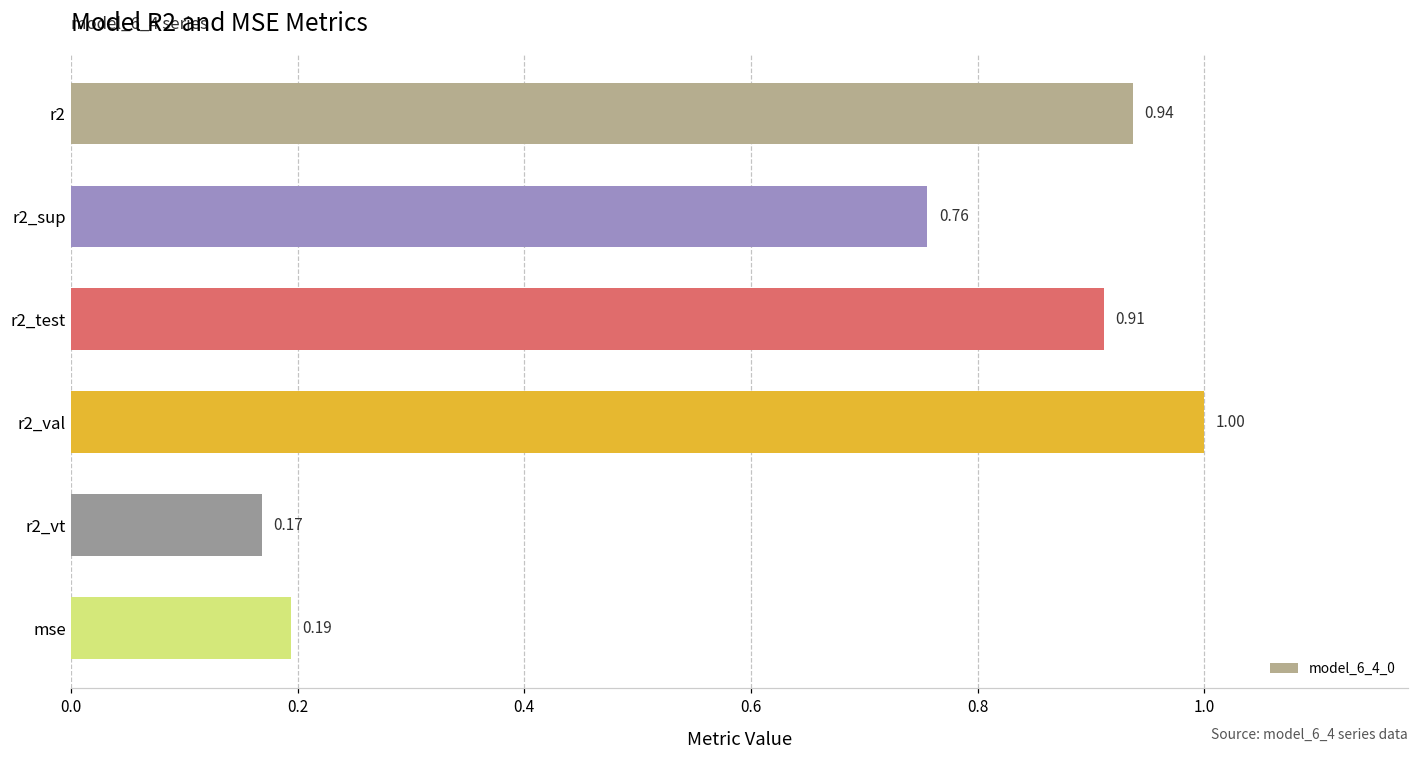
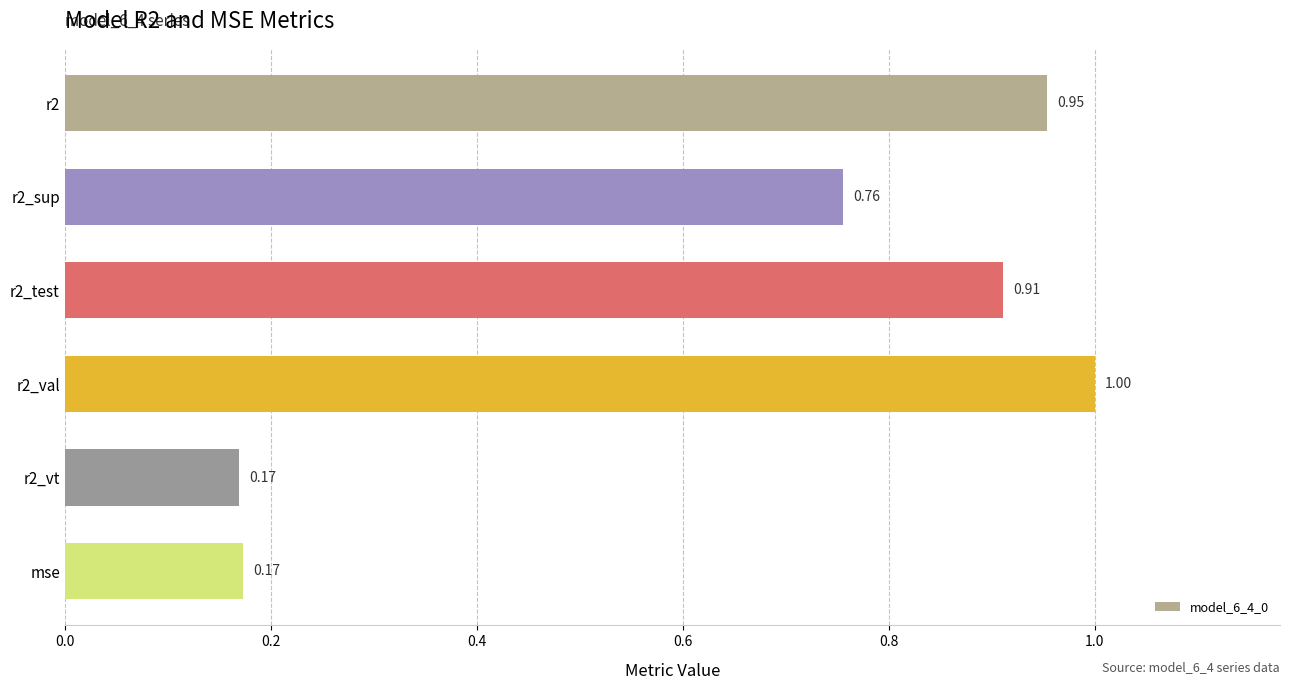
r2: 0.94 -> 0.95
mse: 0.19 -> 0.17
